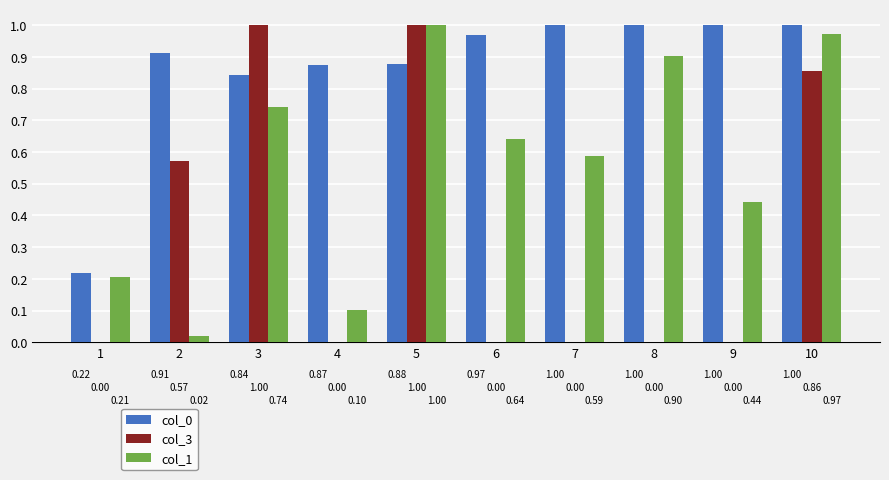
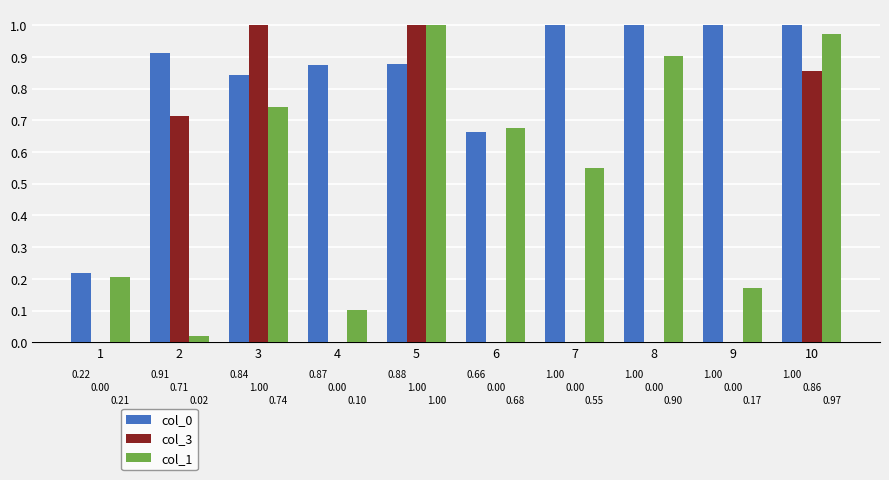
col_3, 2: 0.57 -> 0.71
col_0, 6: 0.97 -> 0.66
col_1, 6: 0.64 -> 0.68
col_1, 7: 0.59 -> 0.55
col_1, 9: 0.44 -> 0.17
